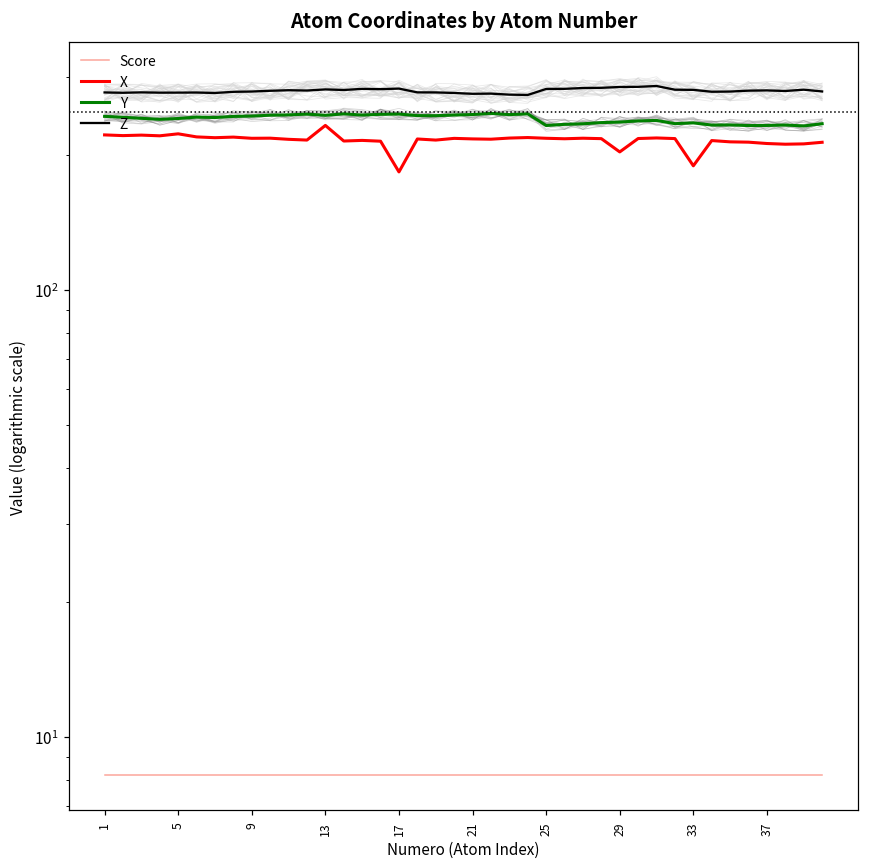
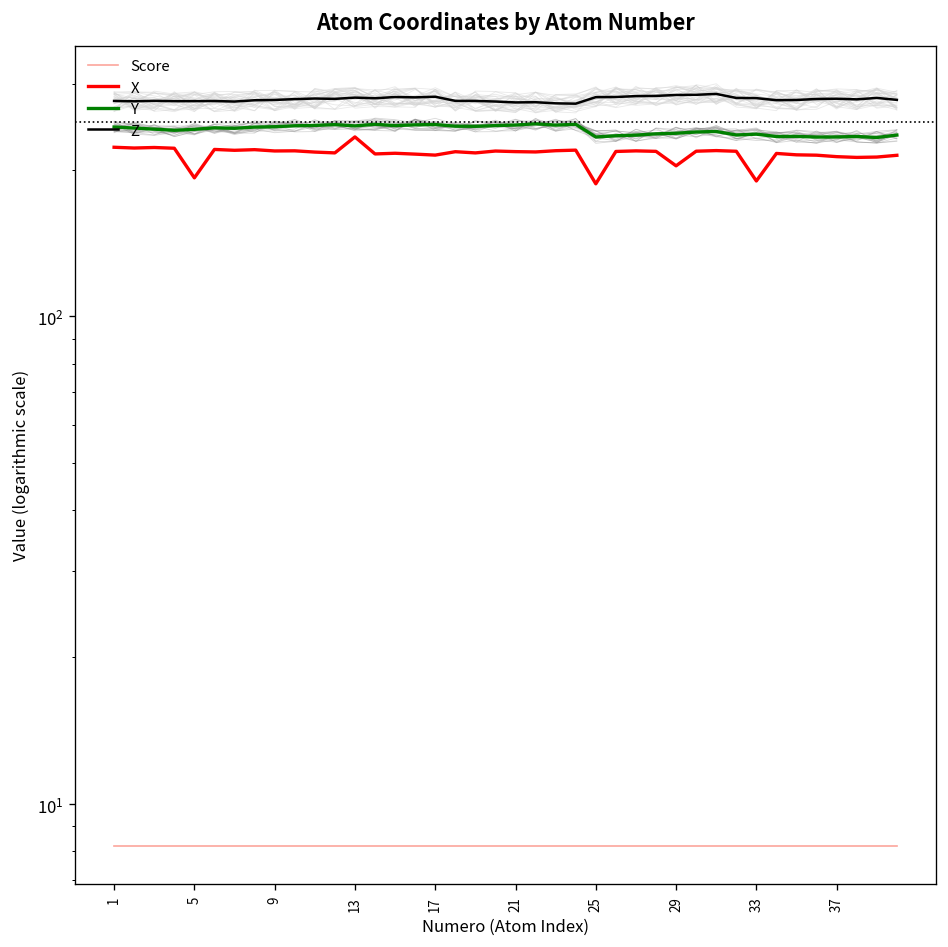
X, 5: 220 -> 190
X, 17: 180 -> 210
X, 25: 220 -> 190
